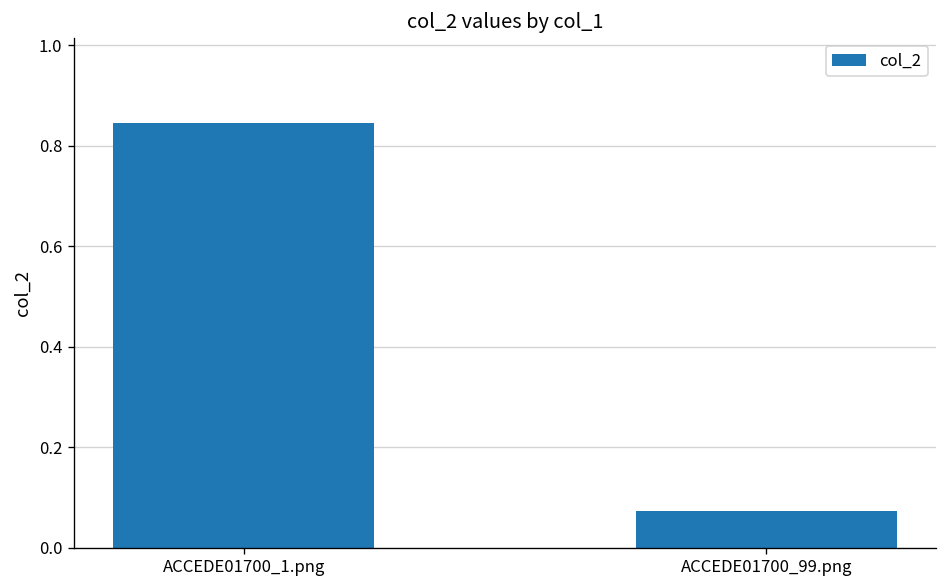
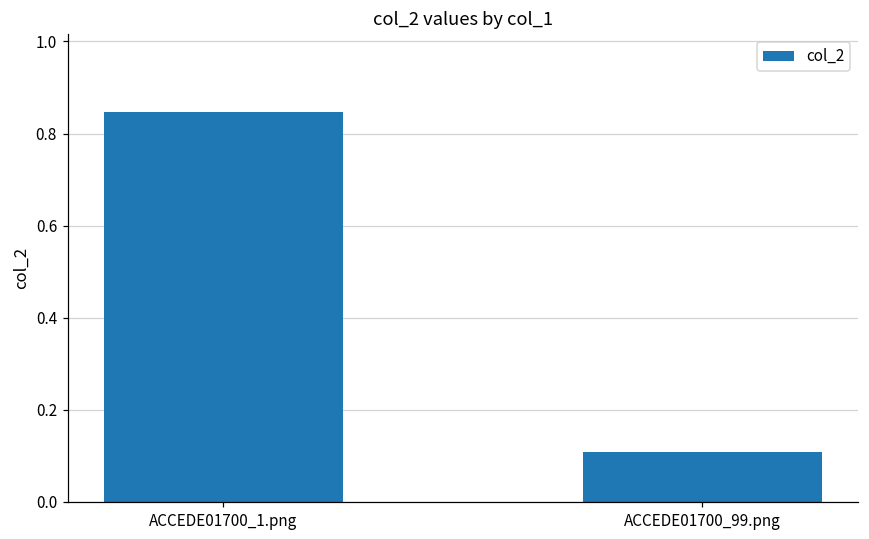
ACCEDE01700_99.png: 0.07 -> 0.11
